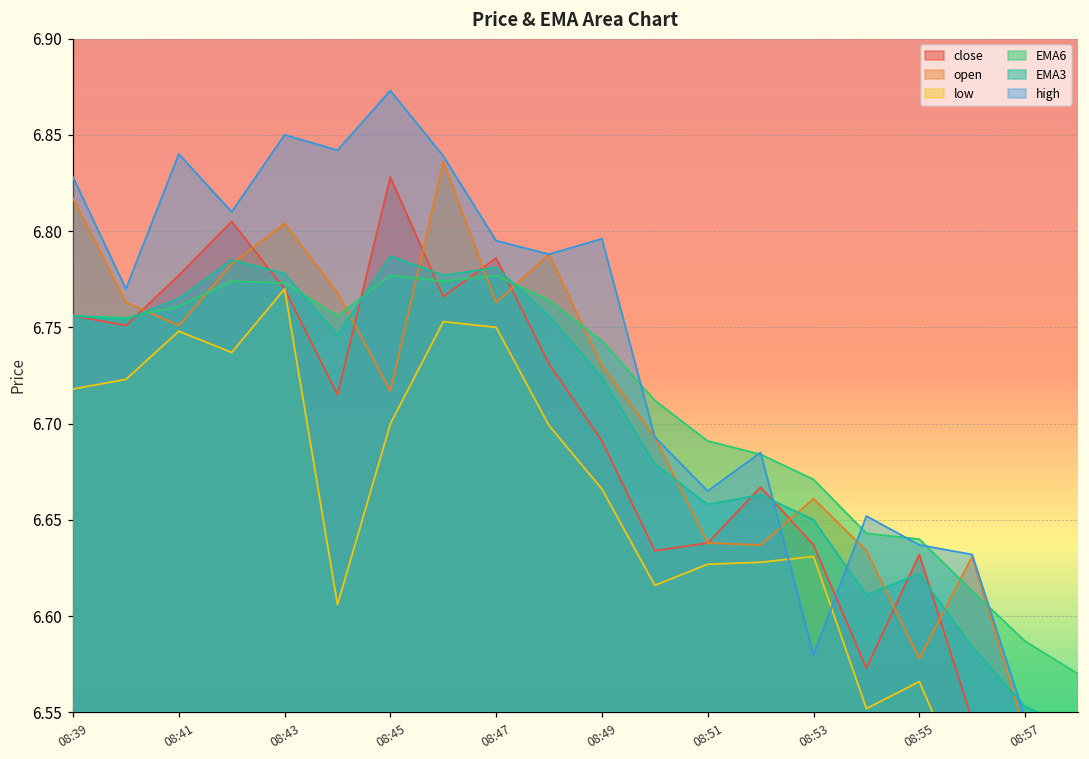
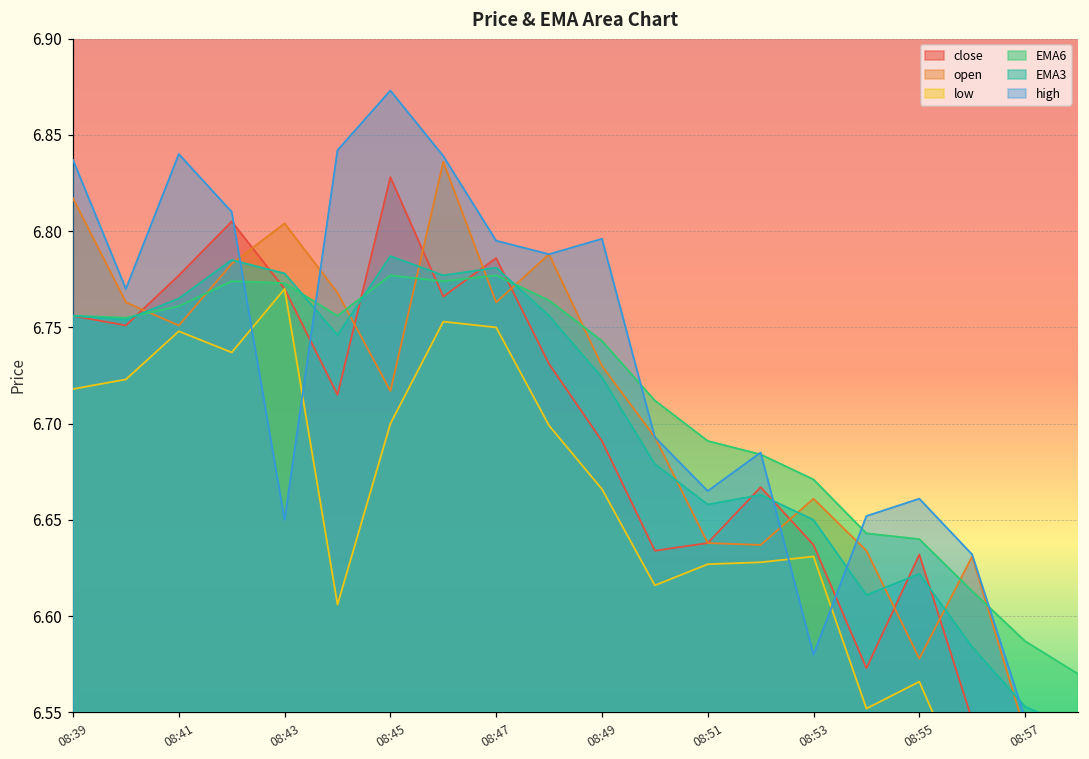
high, 08:39: 6.828 -> 6.837
high, 08:43: 6.85 -> 6.65
high, 08:55: 6.637 -> 6.661
